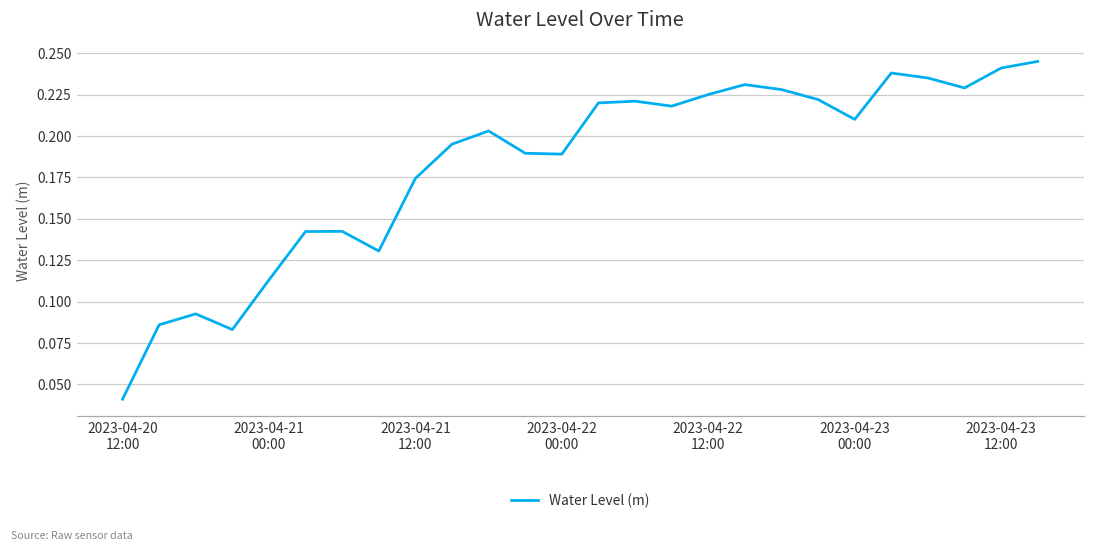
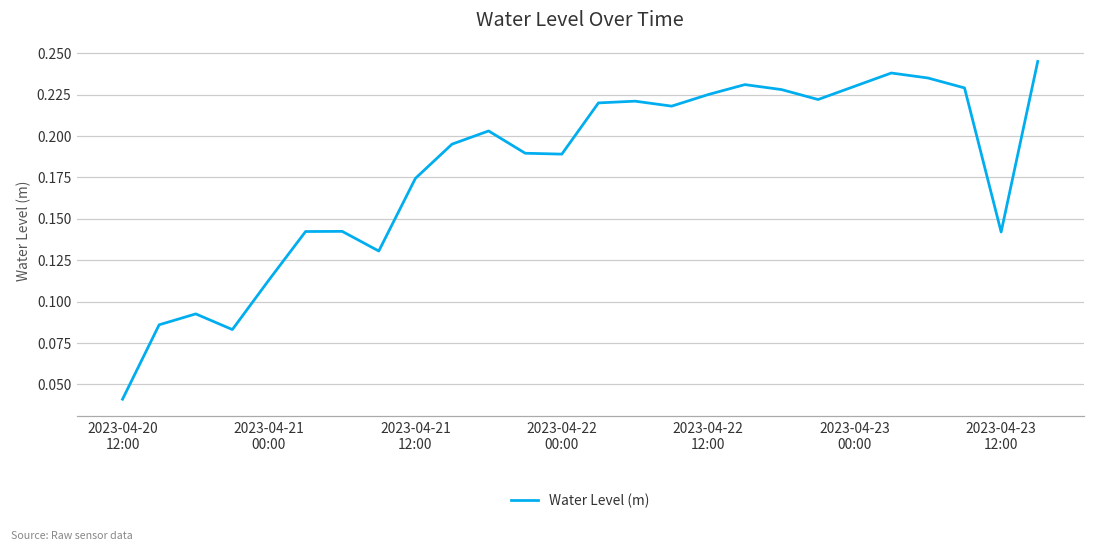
2023-04-23 00:00: 0.21 -> 0.23
2023-04-23 12:00: 0.241 -> 0.142
